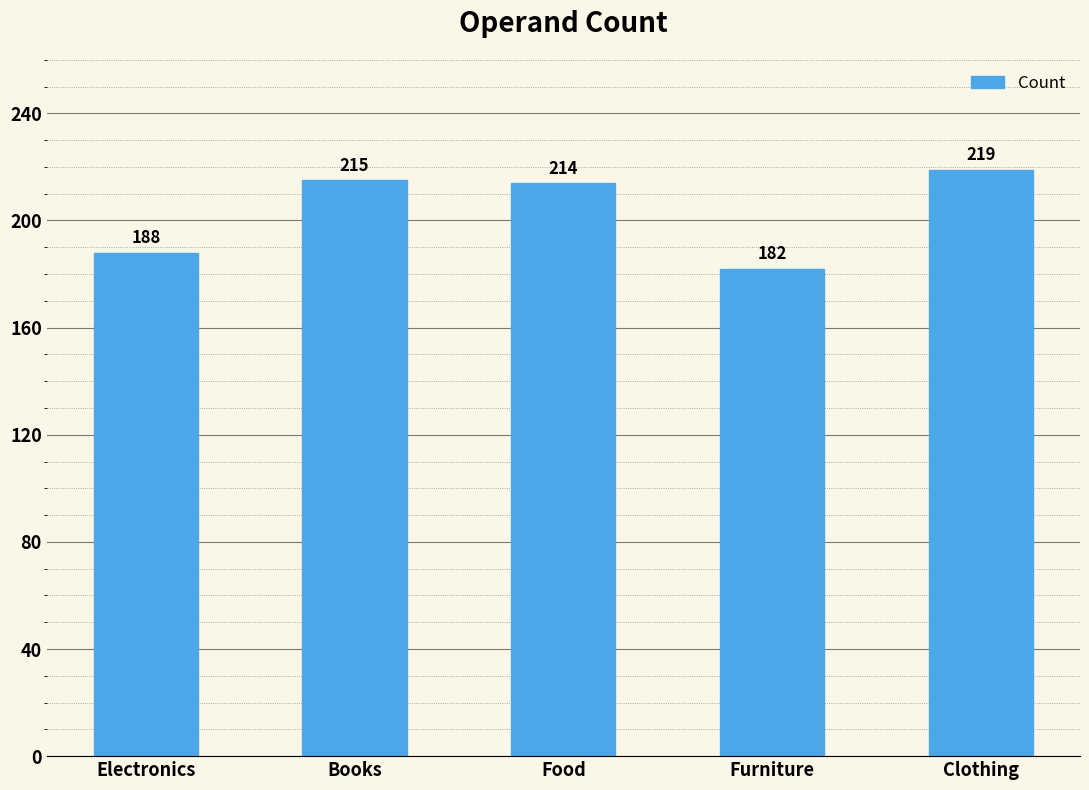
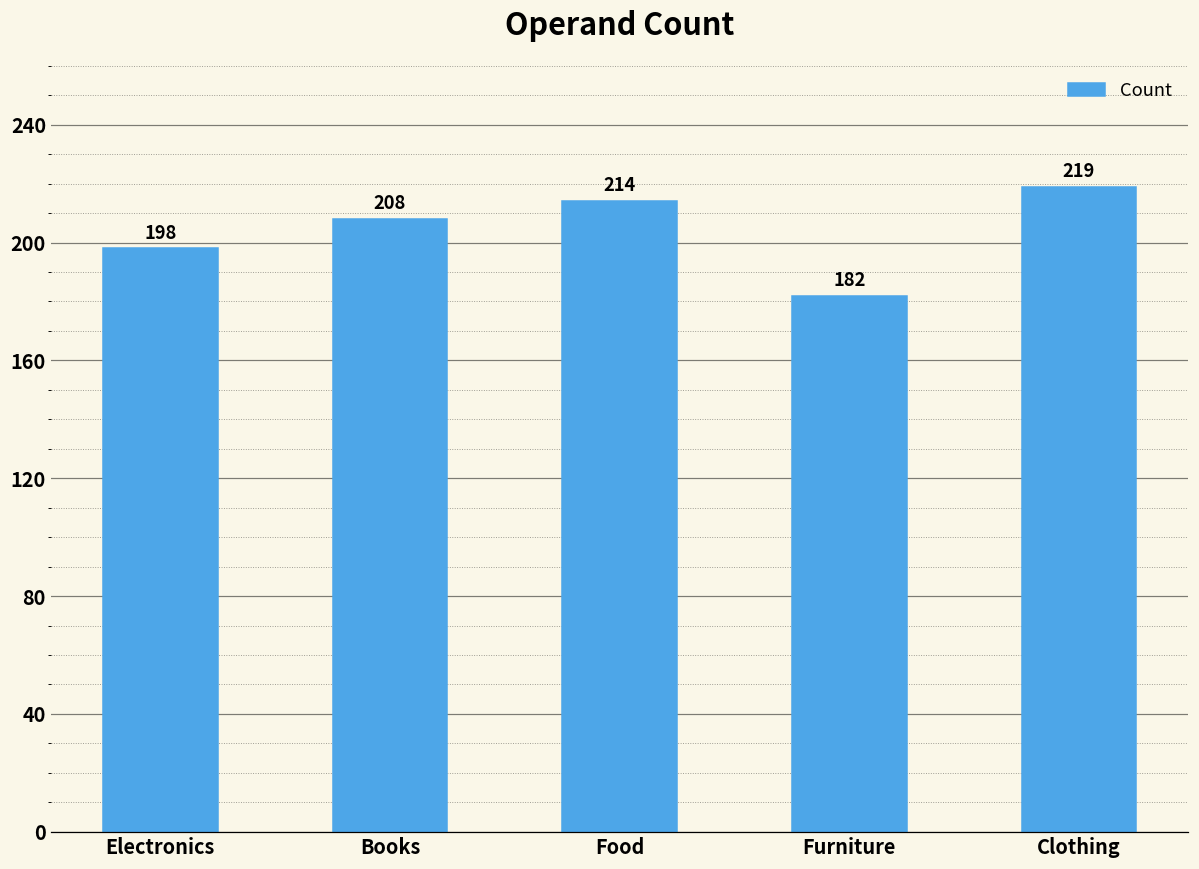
Electronics: 188 -> 198
Books: 215 -> 208
